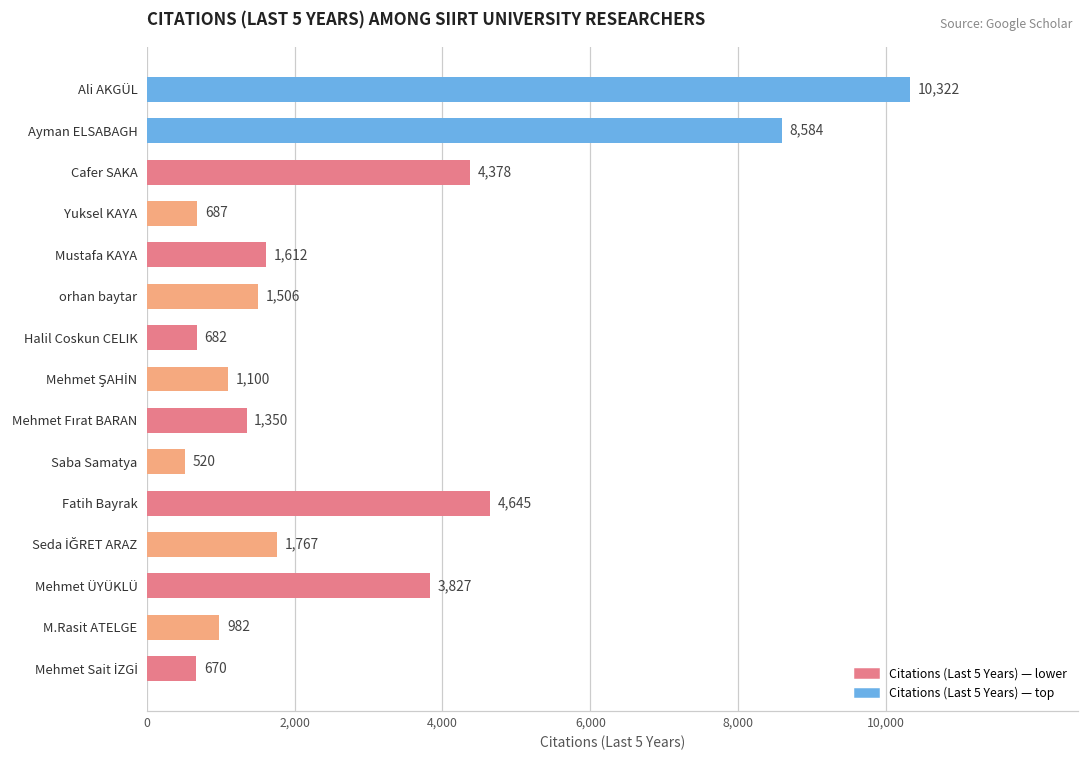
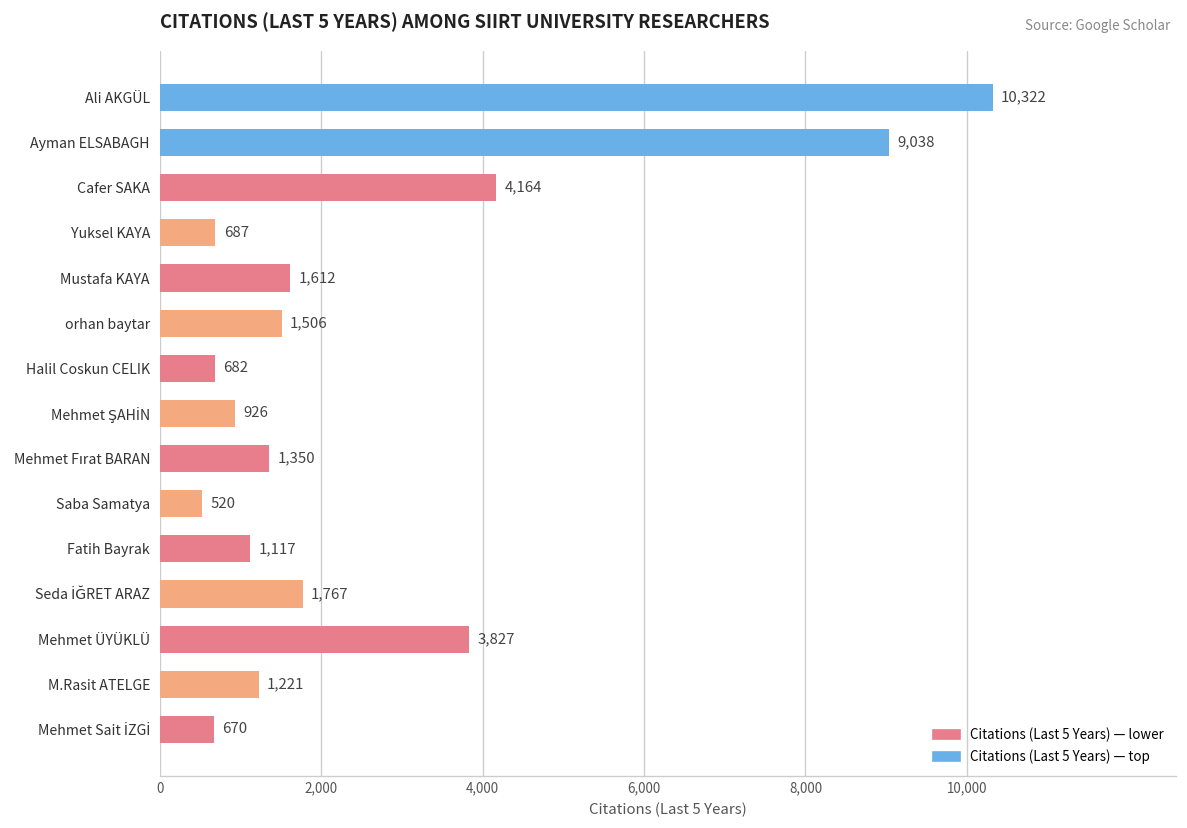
Ayman ELSABAGH: 8,584 -> 9,038
Cafer SAKA: 4,378 -> 4,164
Mehmet ŞAHİN: 1,100 -> 926
Fatih Bayrak: 4,645 -> 1,117
M.Rasit ATELGE: 982 -> 1,221
